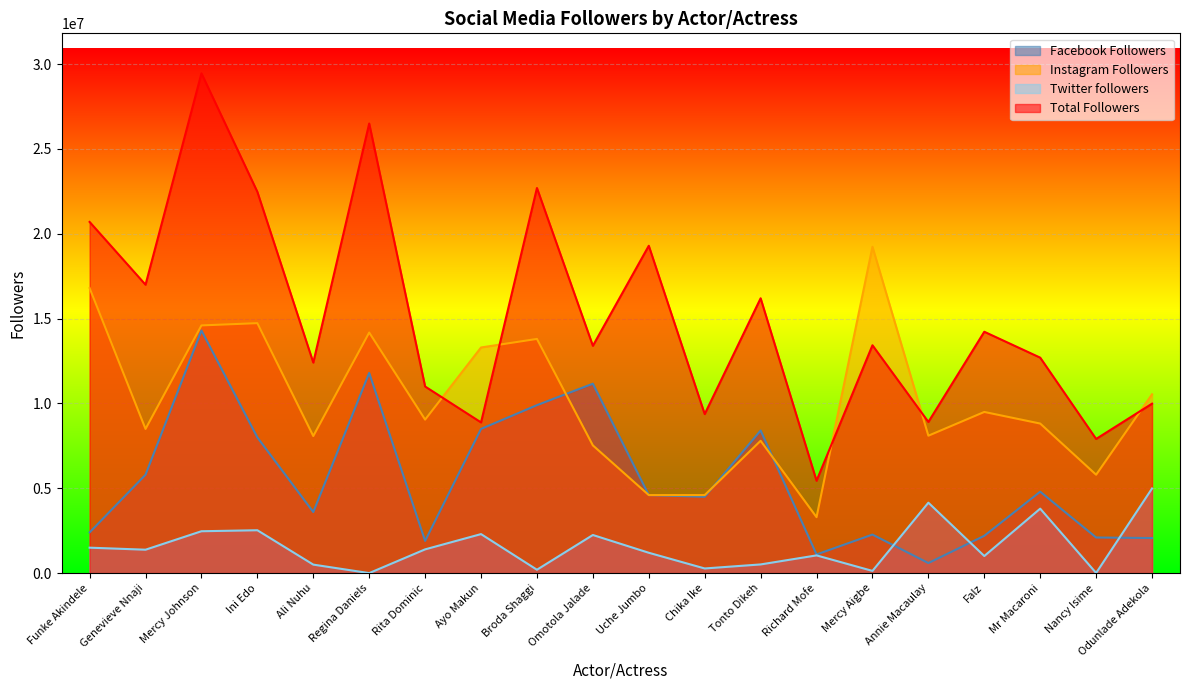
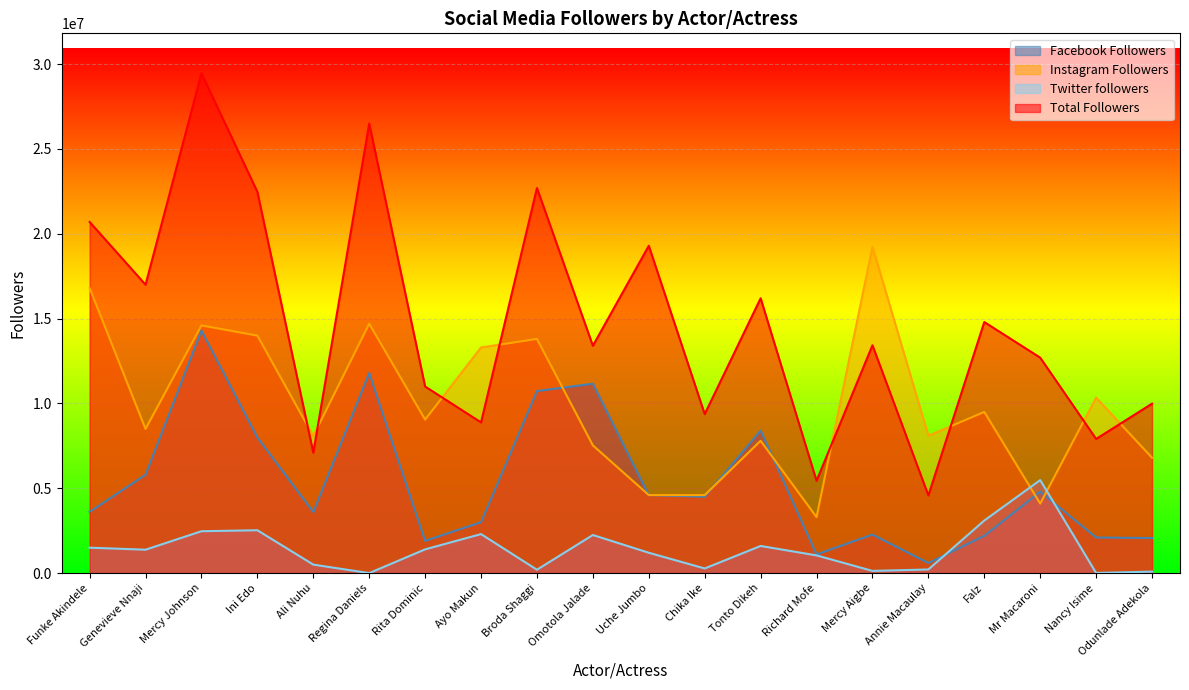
Facebook Followers, Funke Akindele: 2400000 -> 3600000
Instagram Followers, Ini Edo: 14700000 -> 14000000
Total Followers, Ali Nuhu: 12400000 -> 7100000
Instagram Followers, Regina Daniels: 14200000 -> 14700000
Facebook Followers, Ayo Makun: 8500000 -> 3000000
Facebook Followers, Broda Shaggi: 9900000 -> 10700000
Twitter followers, Tonto Dikeh: 500000 -> 1600000
Twitter followers, Annie Macaulay: 4200000 -> 200000
Total Followers, Annie Macaulay: 8900000 -> 4600000
Twitter followers, Falz: 1000000 -> 3100000
Total Followers, Falz: 14200000 -> 14800000
Instagram Followers, Mr Macaroni: 8800000 -> 4100000
Twitter followers, Mr Macaroni: 3800000 -> 5500000
Instagram Followers, Nancy Isime: 5800000 -> 10300000
Instagram Followers, Odunlade Adekola: 10500000 -> 6800000
Twitter followers, Odunlade Adekola: 5000000 -> 100000
